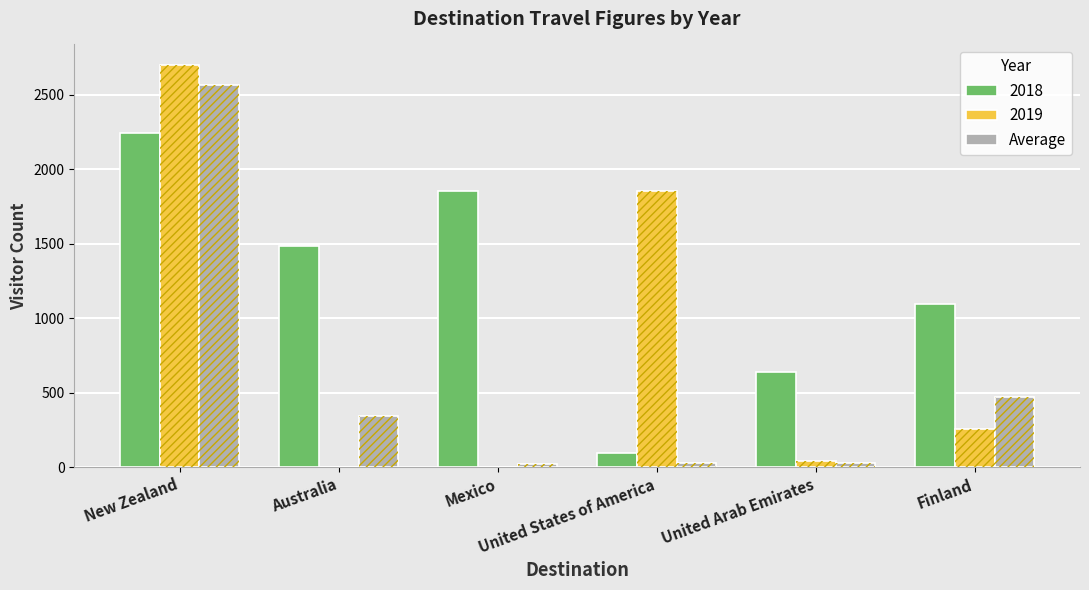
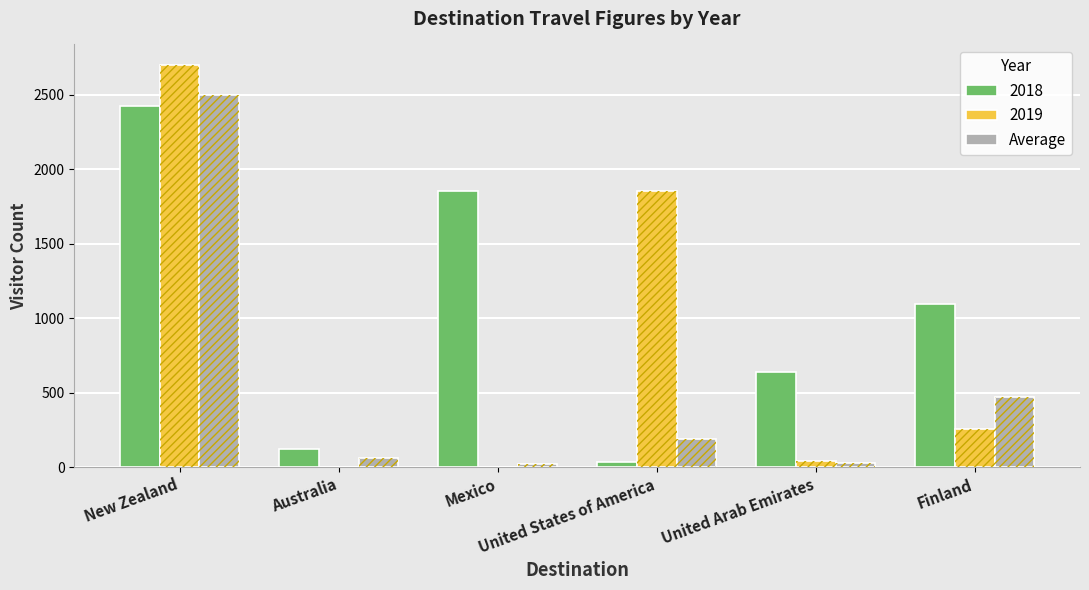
2018, New Zealand: 2240 -> 2420
Average, New Zealand: 2560 -> 2500
2018, Australia: 1480 -> 120
Average, Australia: 340 -> 60
2018, United States of America: 100 -> 30
Average, United States of America: 30 -> 190
